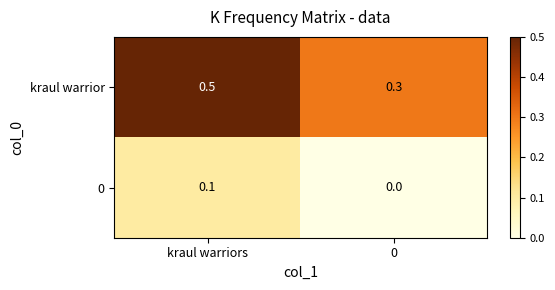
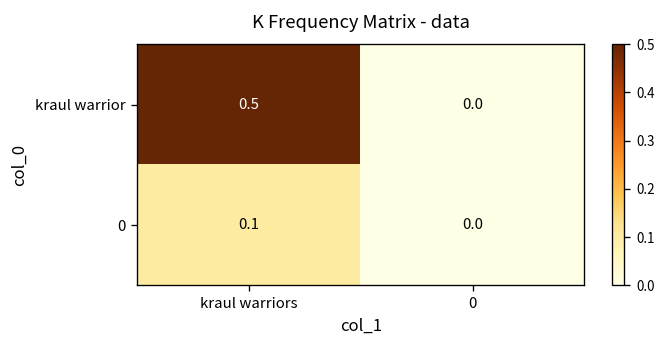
kraul warrior, 0: 0.3 -> 0.0
